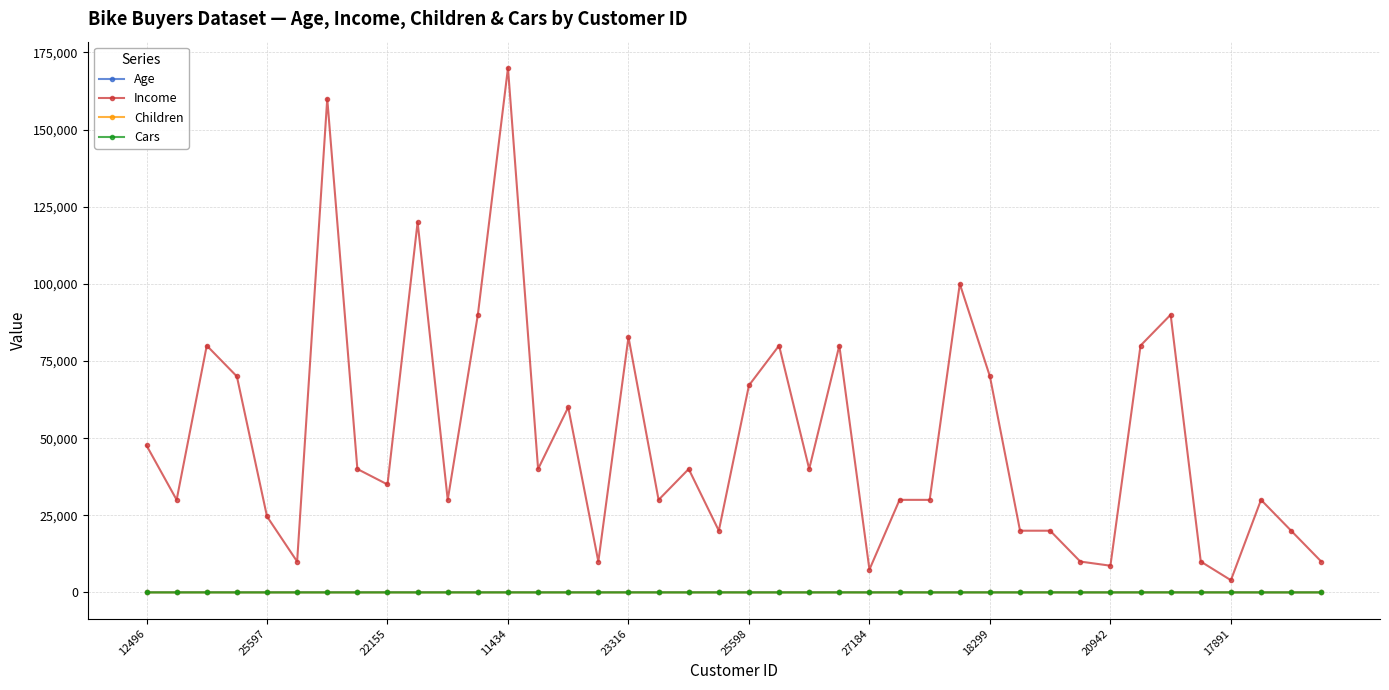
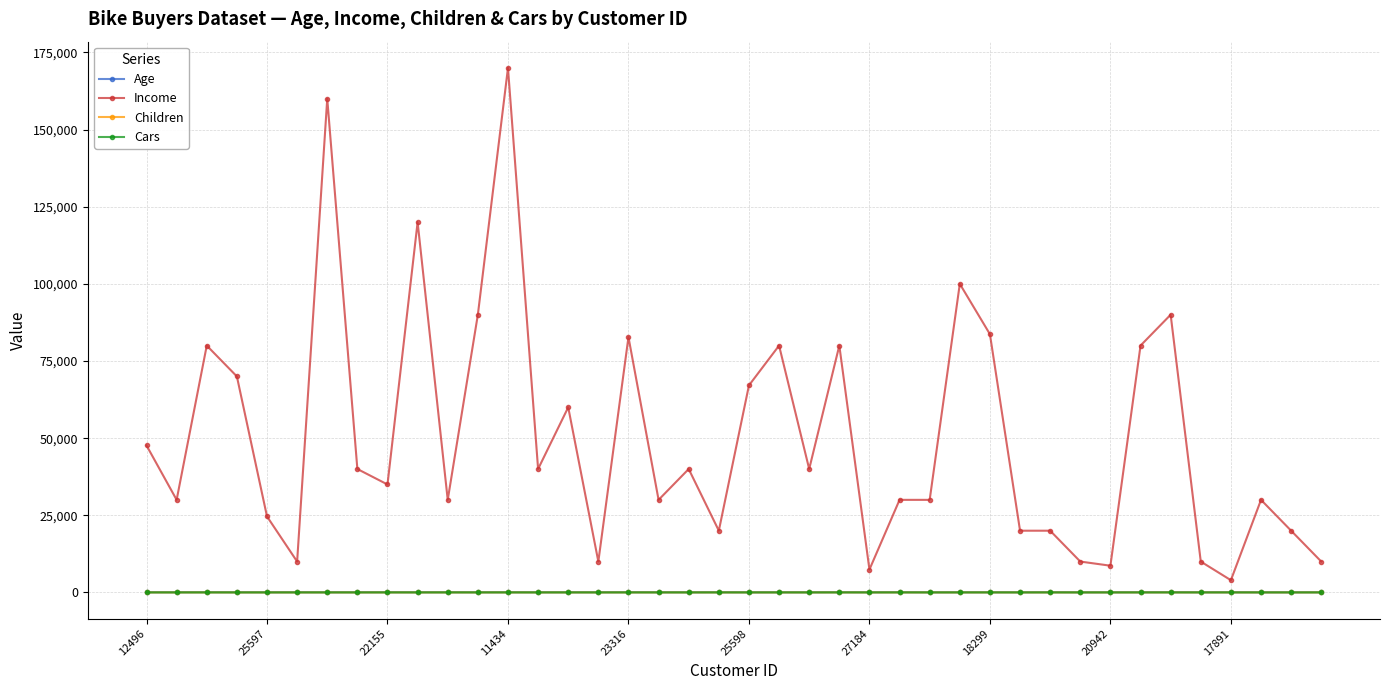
Income, 18299: 70,000 -> 84,000
